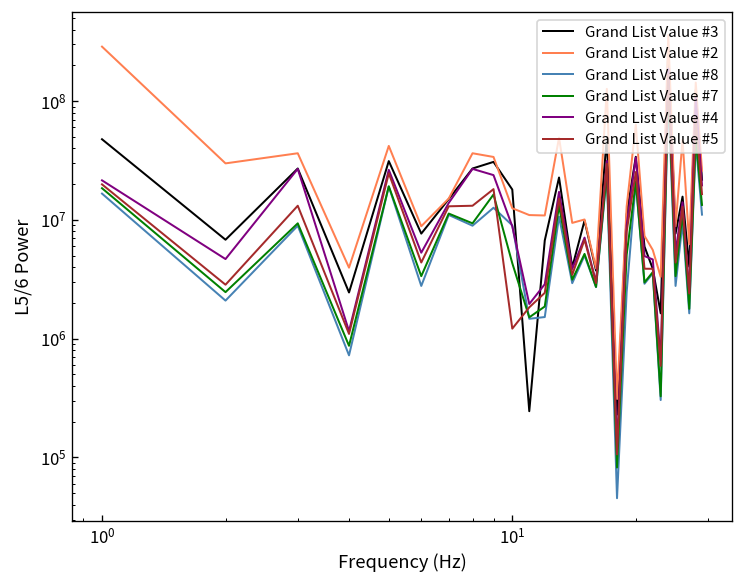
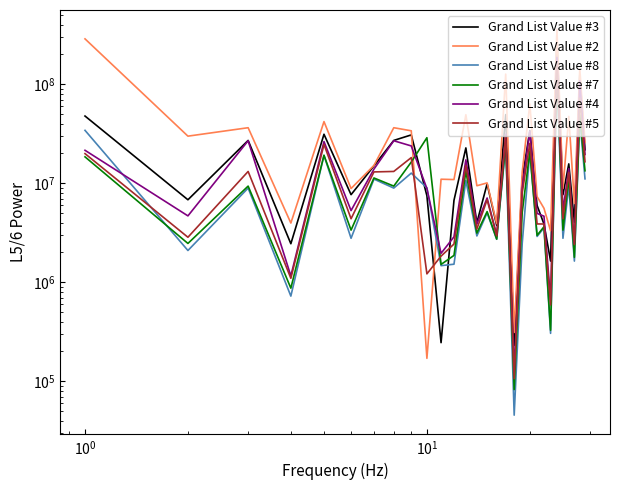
Grand List Value #8, 10^0: 17000000 -> 34000000
Grand List Value #3, 10^1: 18000000 -> 7000000
Grand List Value #2, 10^1: 13000000 -> 170000
Grand List Value #7, 10^1: 4000000 -> 29000000
